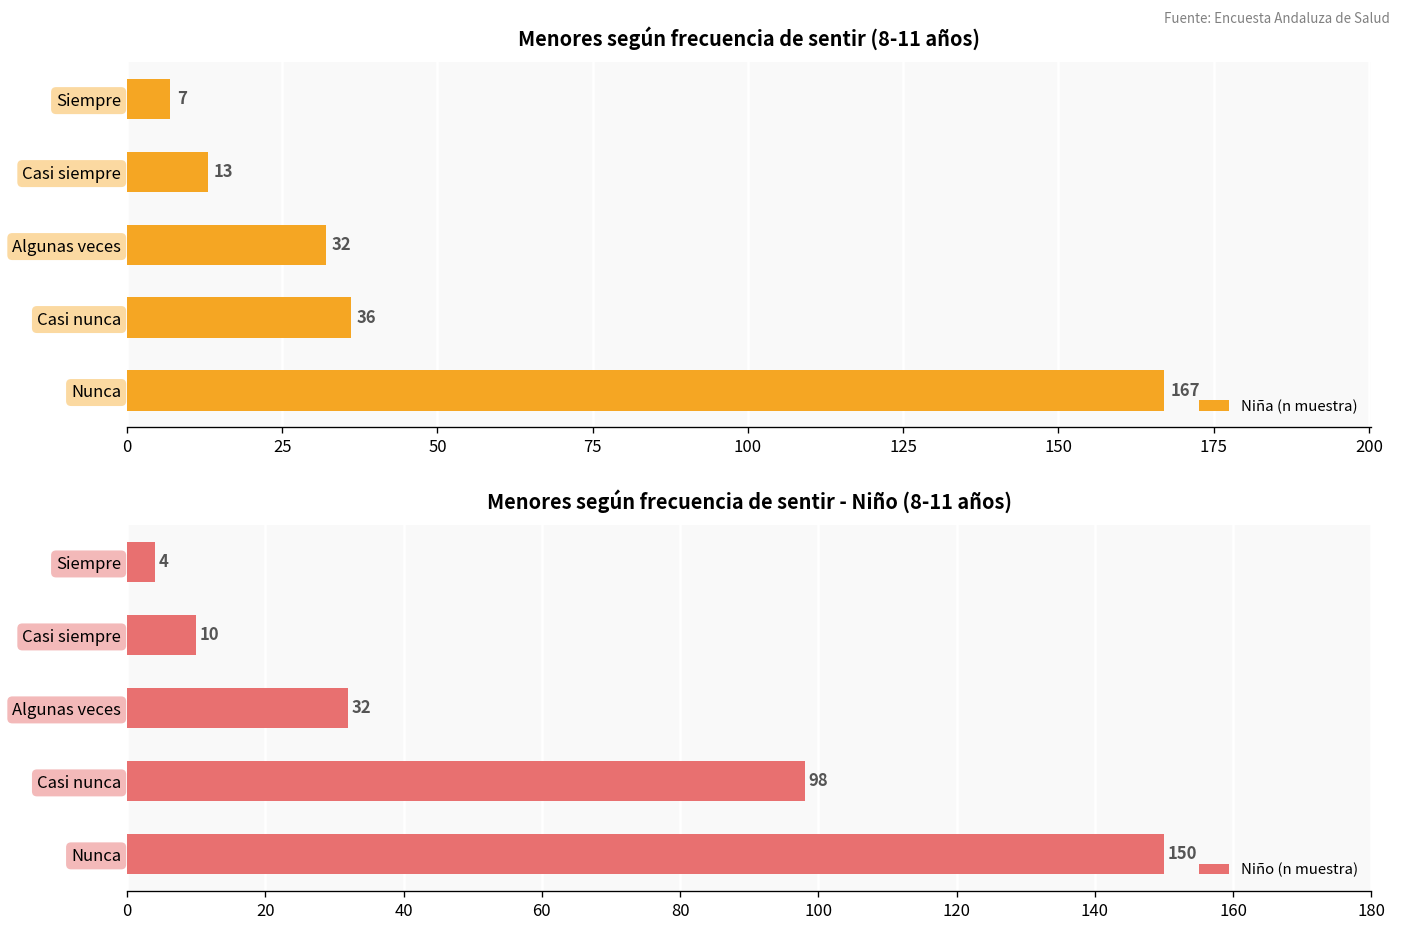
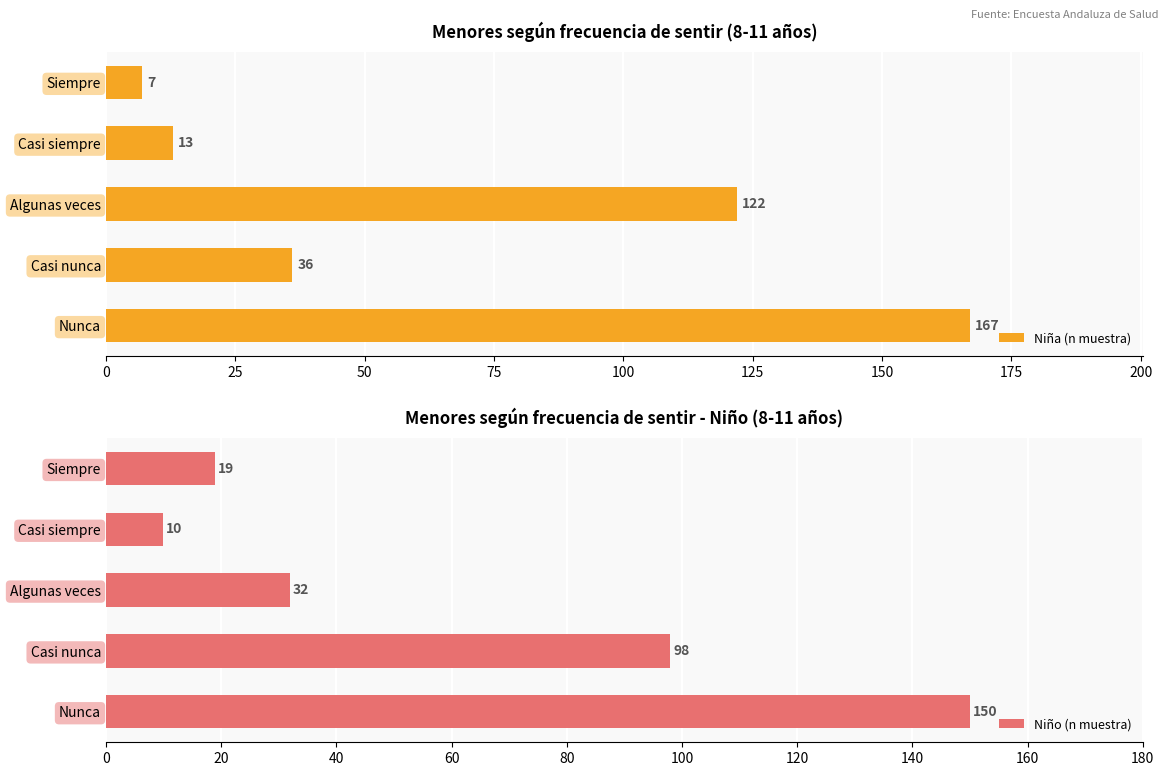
Menores según frecuencia de sentir (8-11 años), Algunas veces: 32 -> 122
Menores según frecuencia de sentir - Niño (8-11 años), Siempre: 4 -> 19
